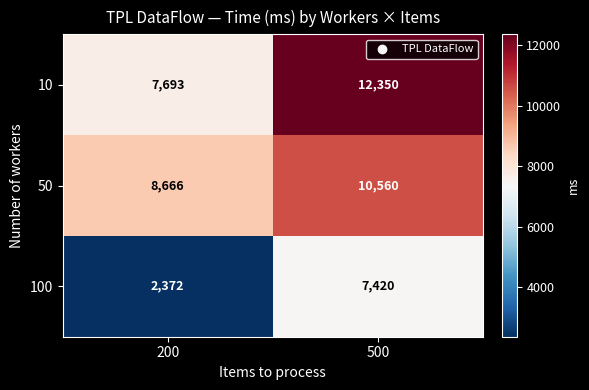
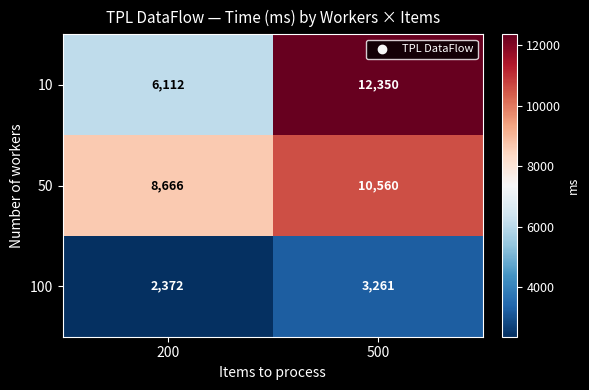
10, 200: 7,693 -> 6,112
100, 500: 7,420 -> 3,261
